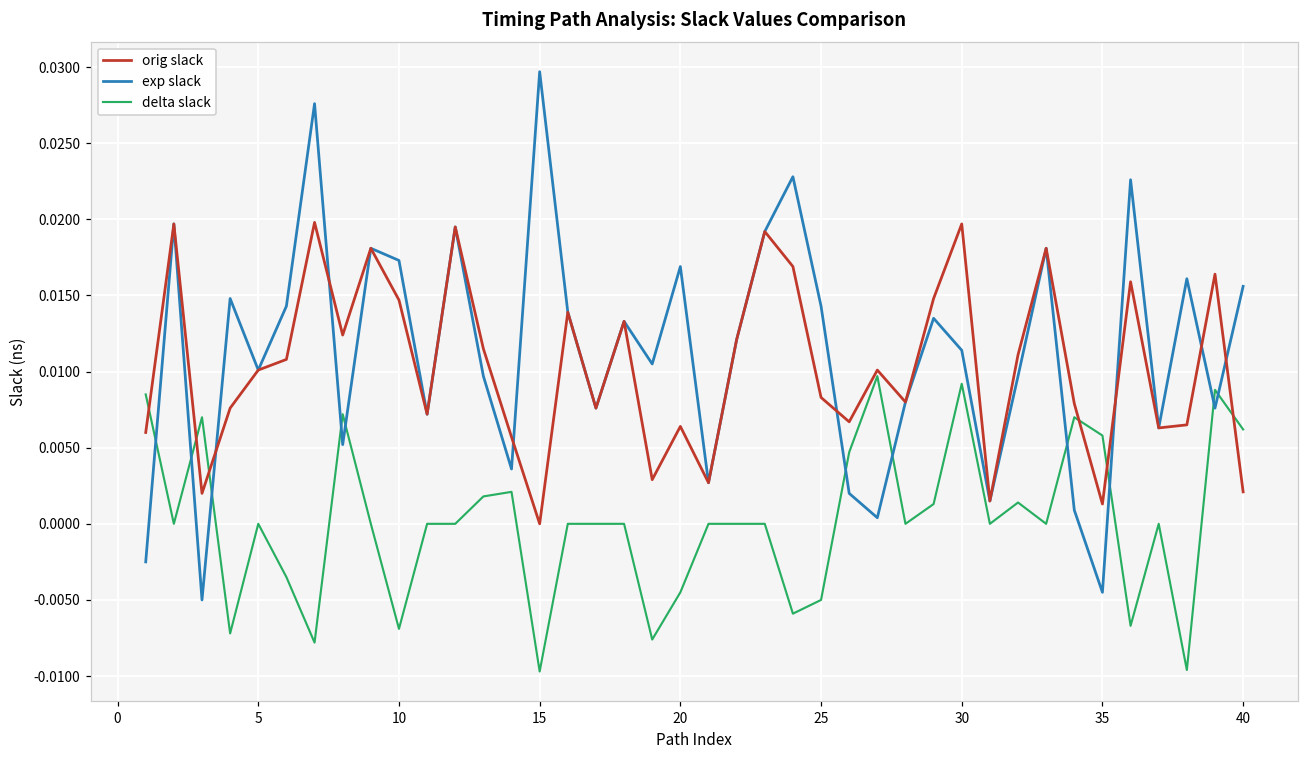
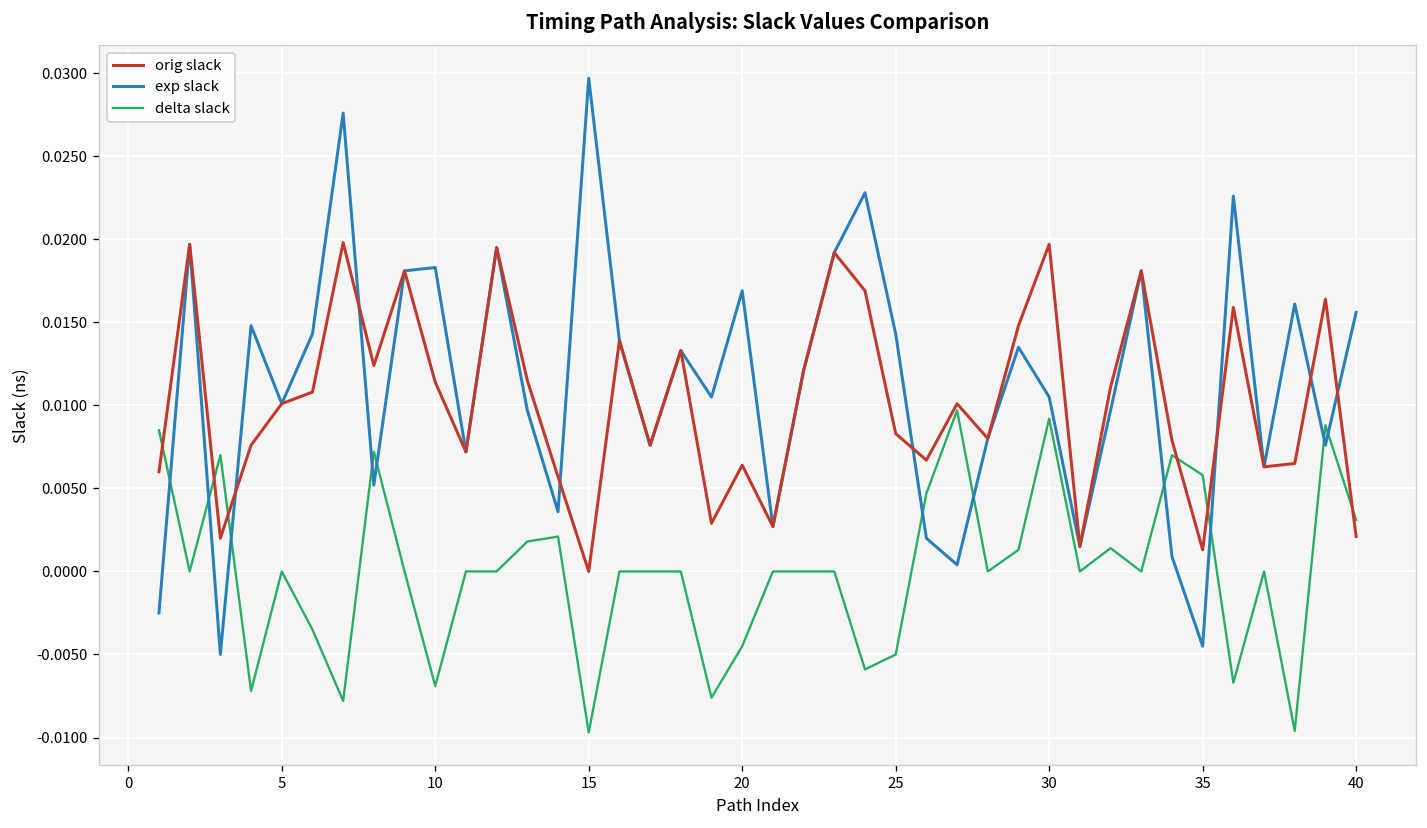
orig slack, 10: 0.0147 -> 0.0114
exp slack, 10: 0.0173 -> 0.0183
exp slack, 30: 0.0114 -> 0.0105
delta slack, 40: 0.0062 -> 0.0031
